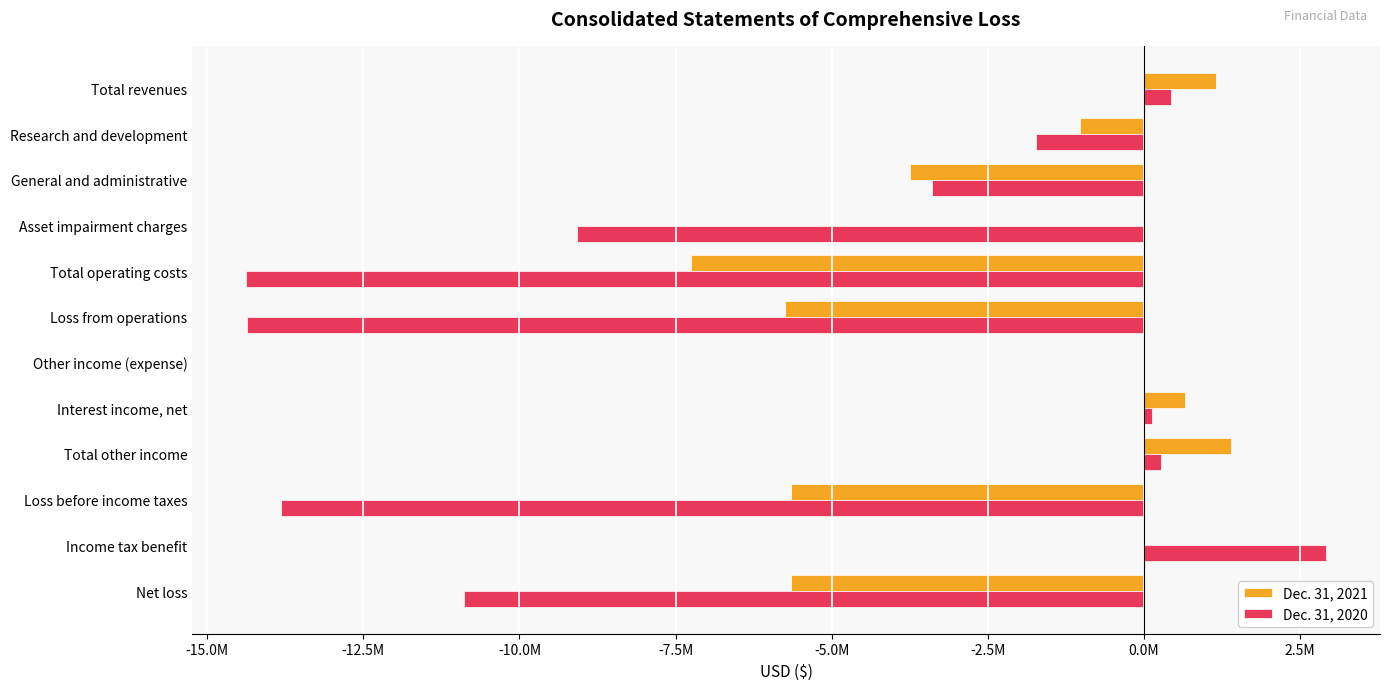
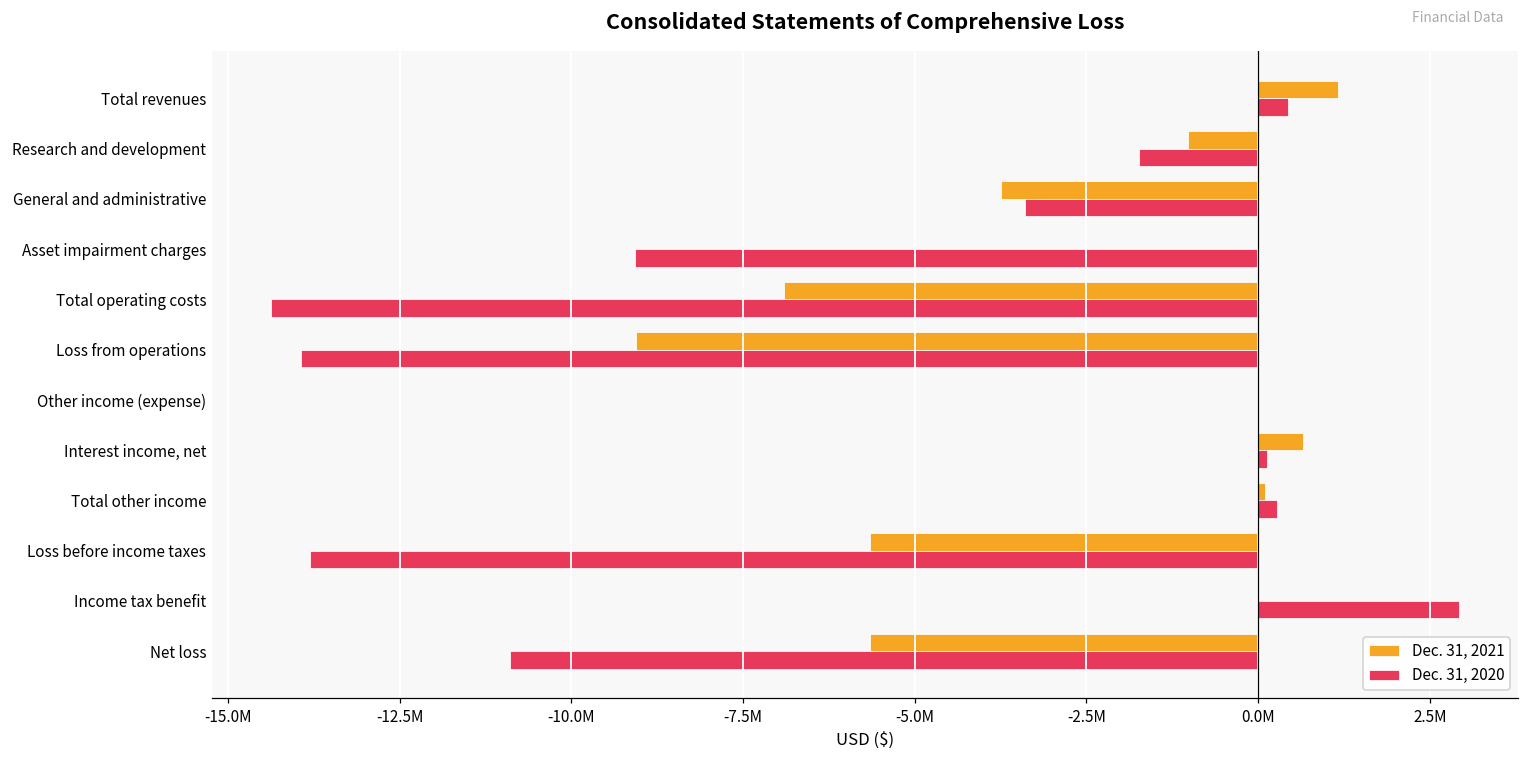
Dec. 31, 2021, Total operating costs: -7200000 -> -6900000
Dec. 31, 2021, Loss from operations: -5700000 -> -9100000
Dec. 31, 2020, Loss from operations: -14400000 -> -13900000
Dec. 31, 2021, Total other income: 1400000 -> 100000
